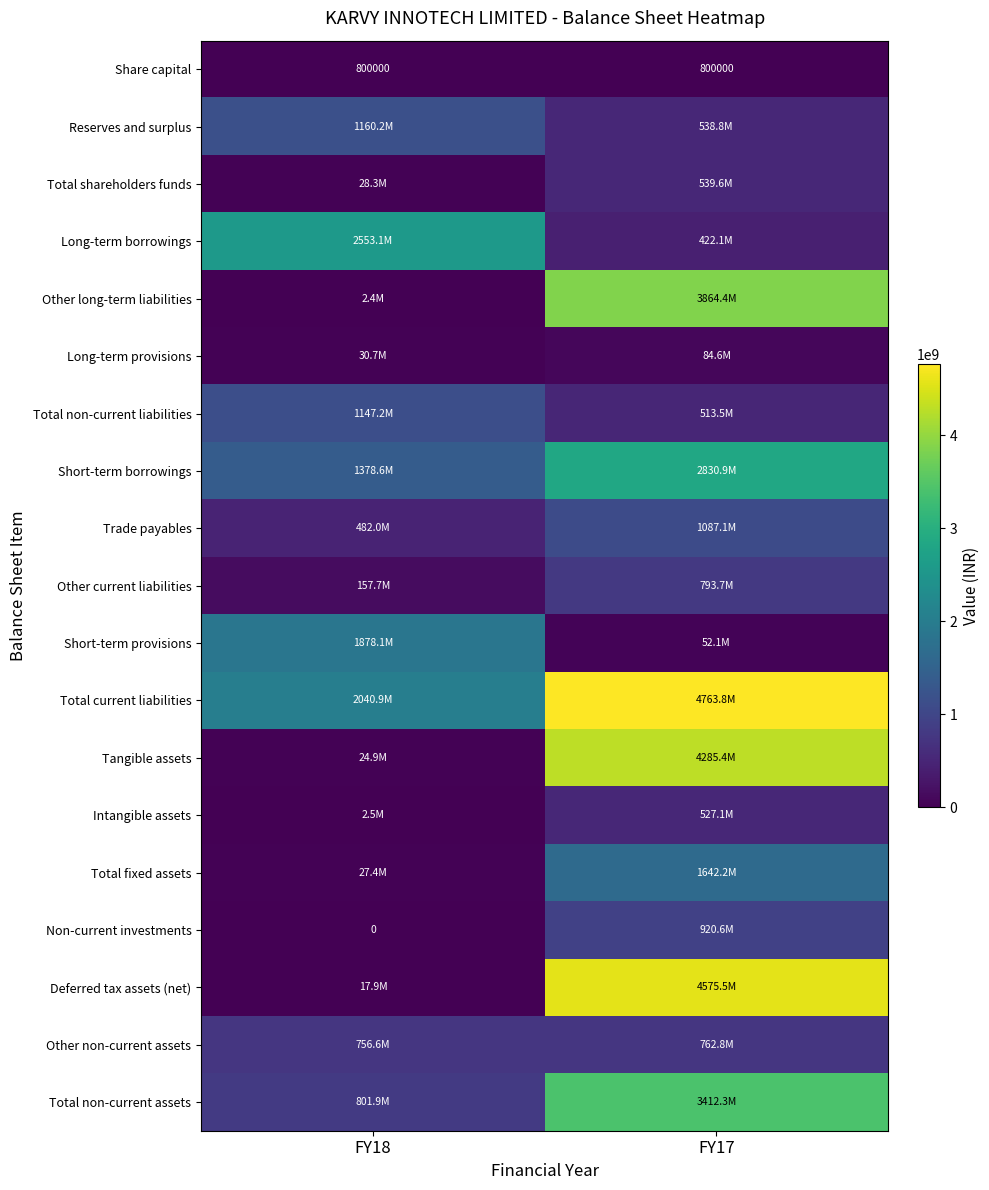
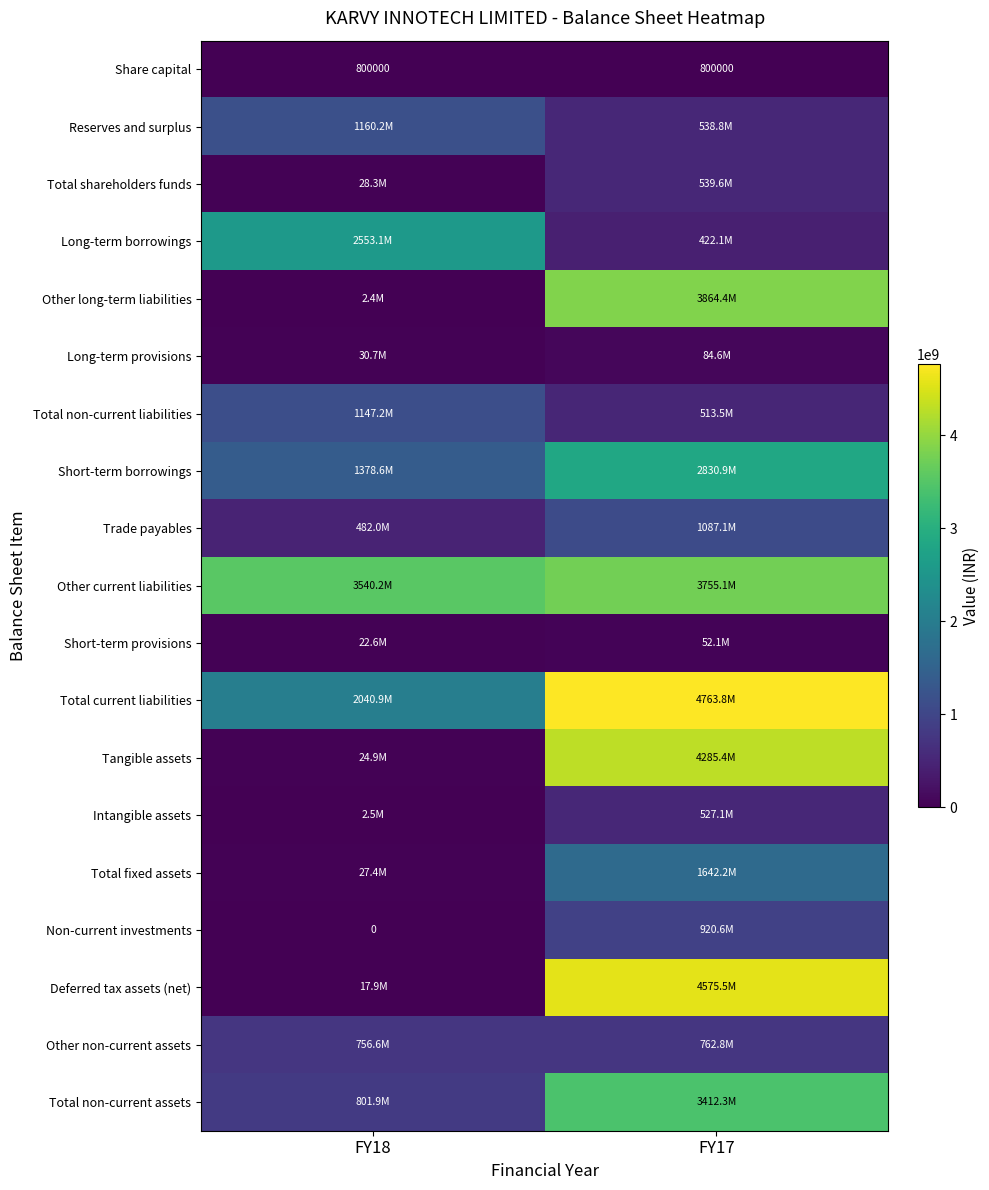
Other current liabilities, FY18: 157.7M -> 3540.2M
Other current liabilities, FY17: 793.7M -> 3755.1M
Short-term provisions, FY18: 1878.1M -> 22.6M
